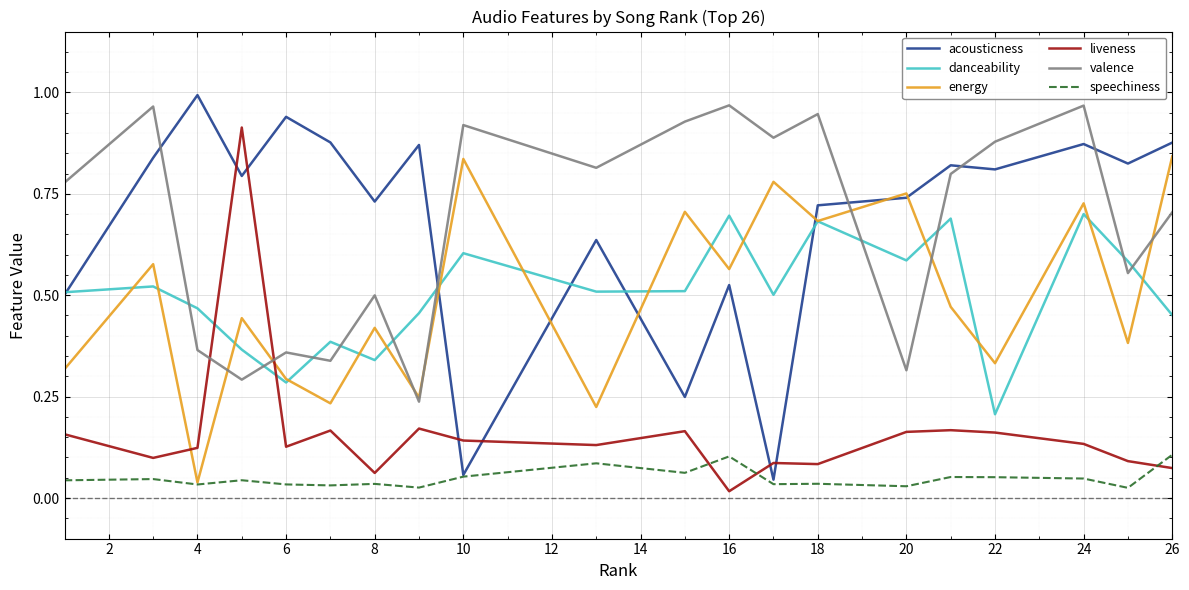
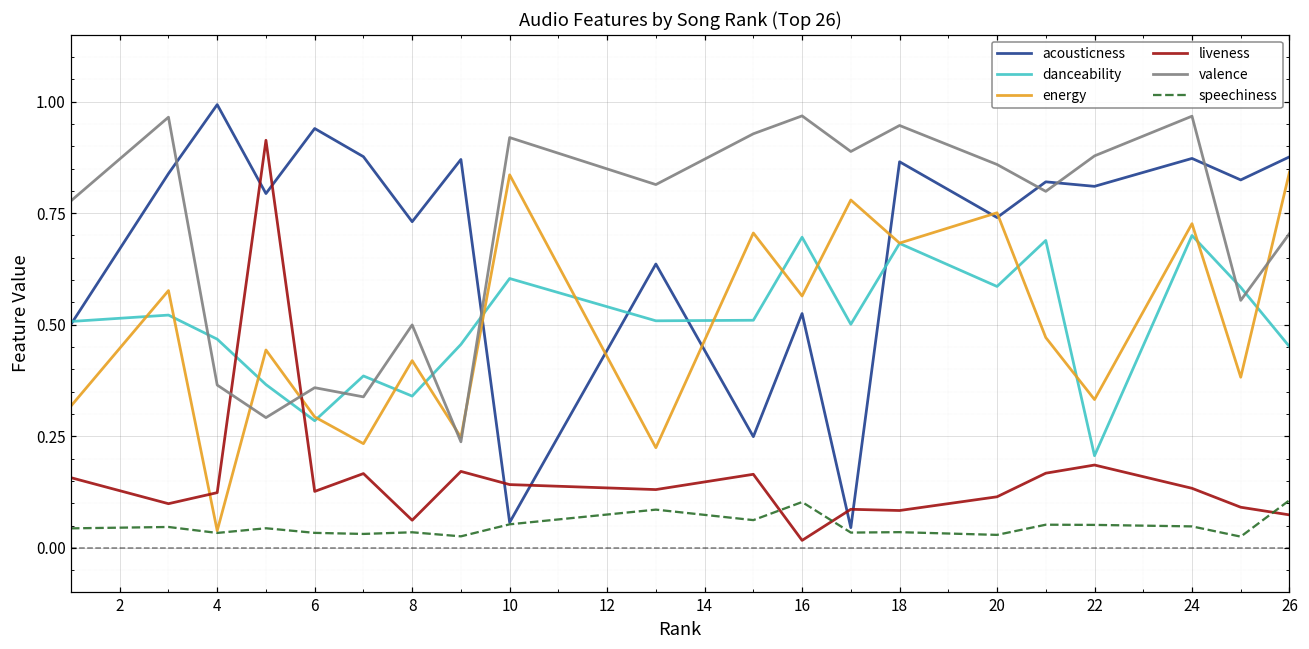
acousticness, 18: 0.72 -> 0.87
liveness, 20: 0.16 -> 0.11
valence, 20: 0.31 -> 0.86
liveness, 22: 0.16 -> 0.19
